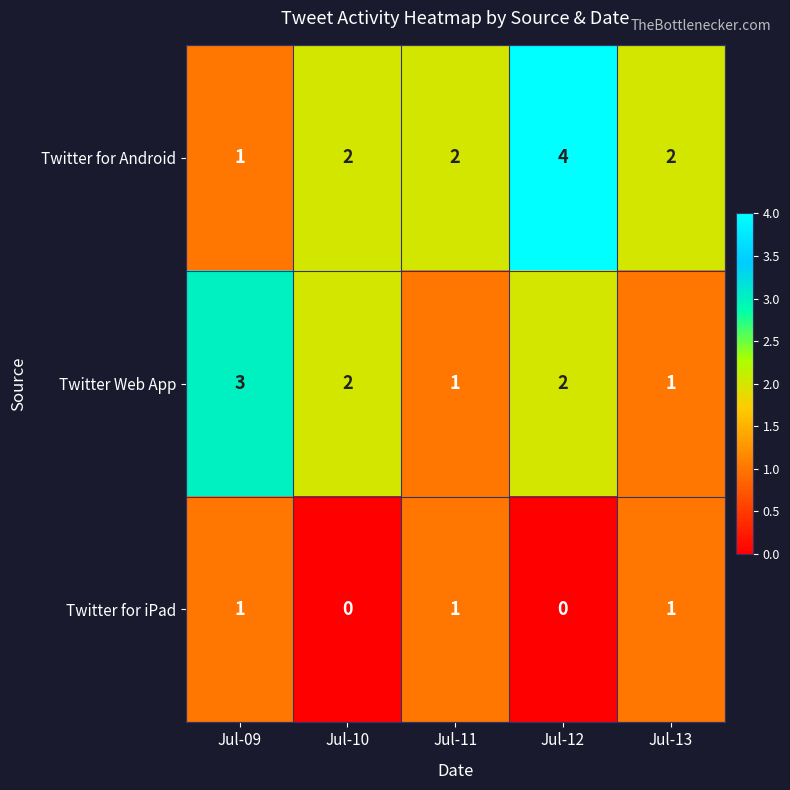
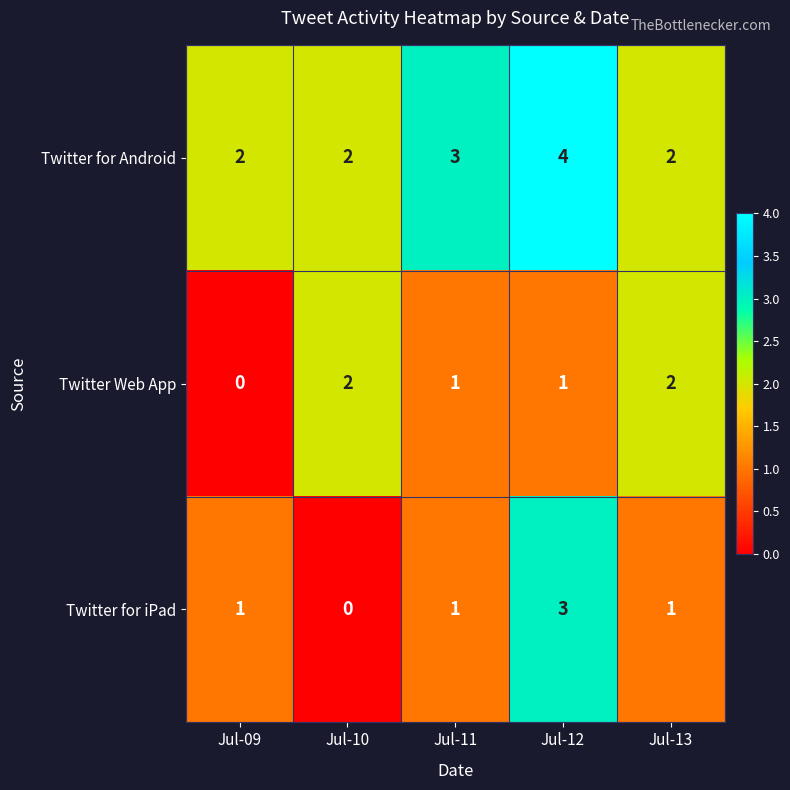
Twitter for Android, Jul-09: 1 -> 2
Twitter for Android, Jul-11: 2 -> 3
Twitter Web App, Jul-09: 3 -> 0
Twitter Web App, Jul-12: 2 -> 1
Twitter Web App, Jul-13: 1 -> 2
Twitter for iPad, Jul-12: 0 -> 3
